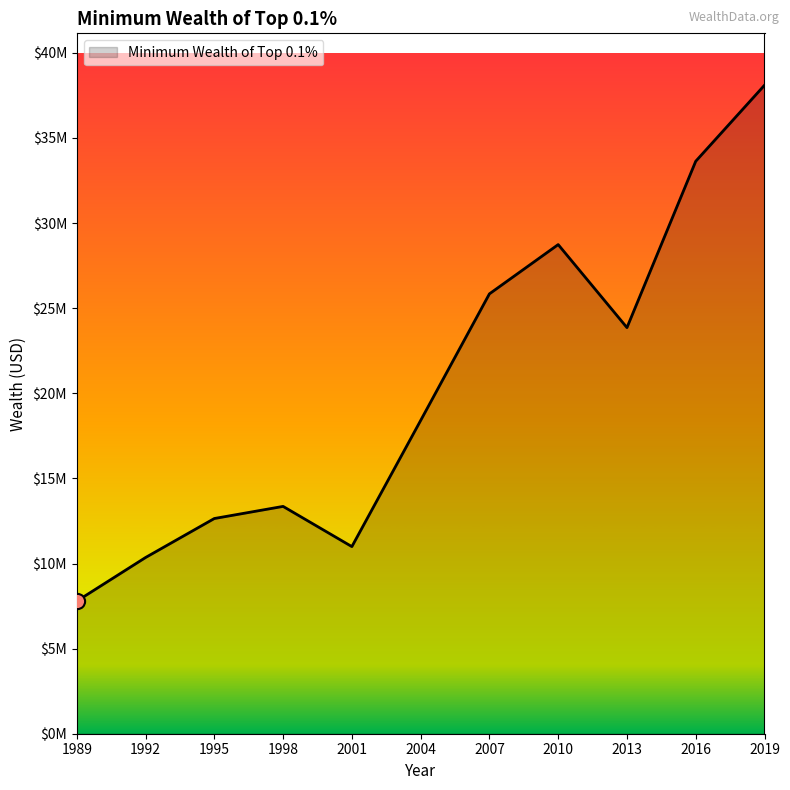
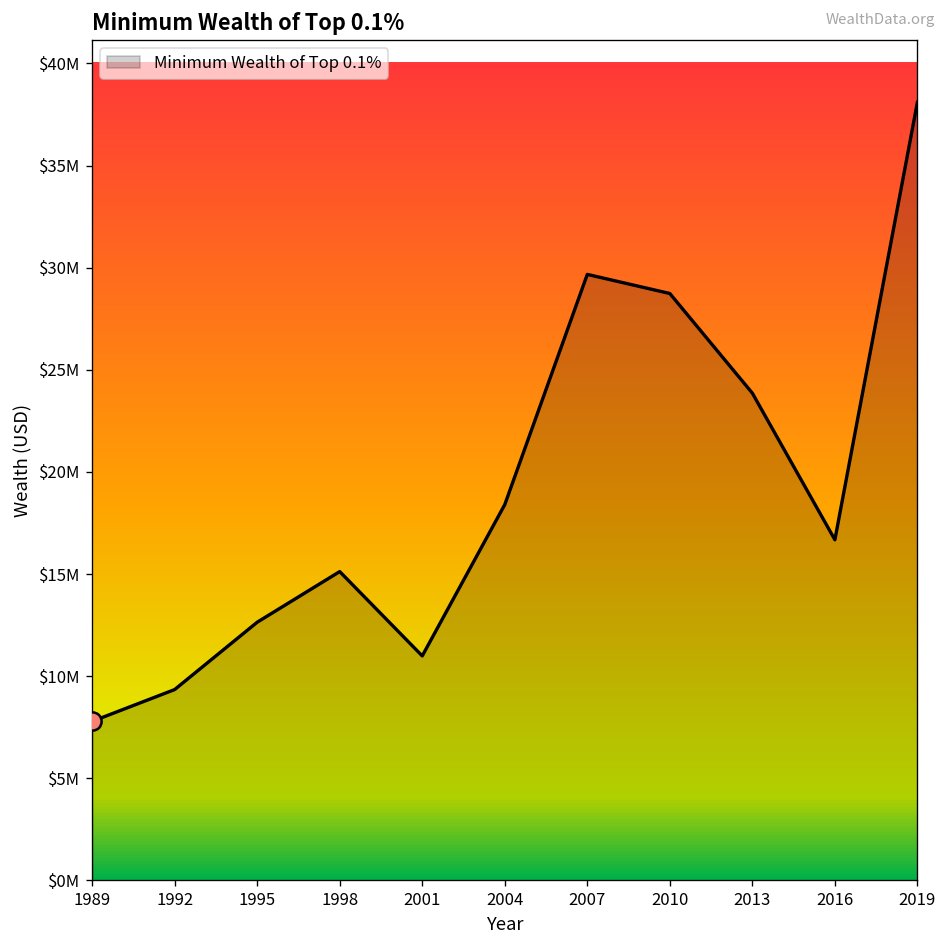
Minimum Wealth of Top 0.1%, 1992: $10400000 -> $9300000
Minimum Wealth of Top 0.1%, 1998: $13400000 -> $15100000
Minimum Wealth of Top 0.1%, 2007: $25800000 -> $29700000
Minimum Wealth of Top 0.1%, 2016: $33600000 -> $16700000
